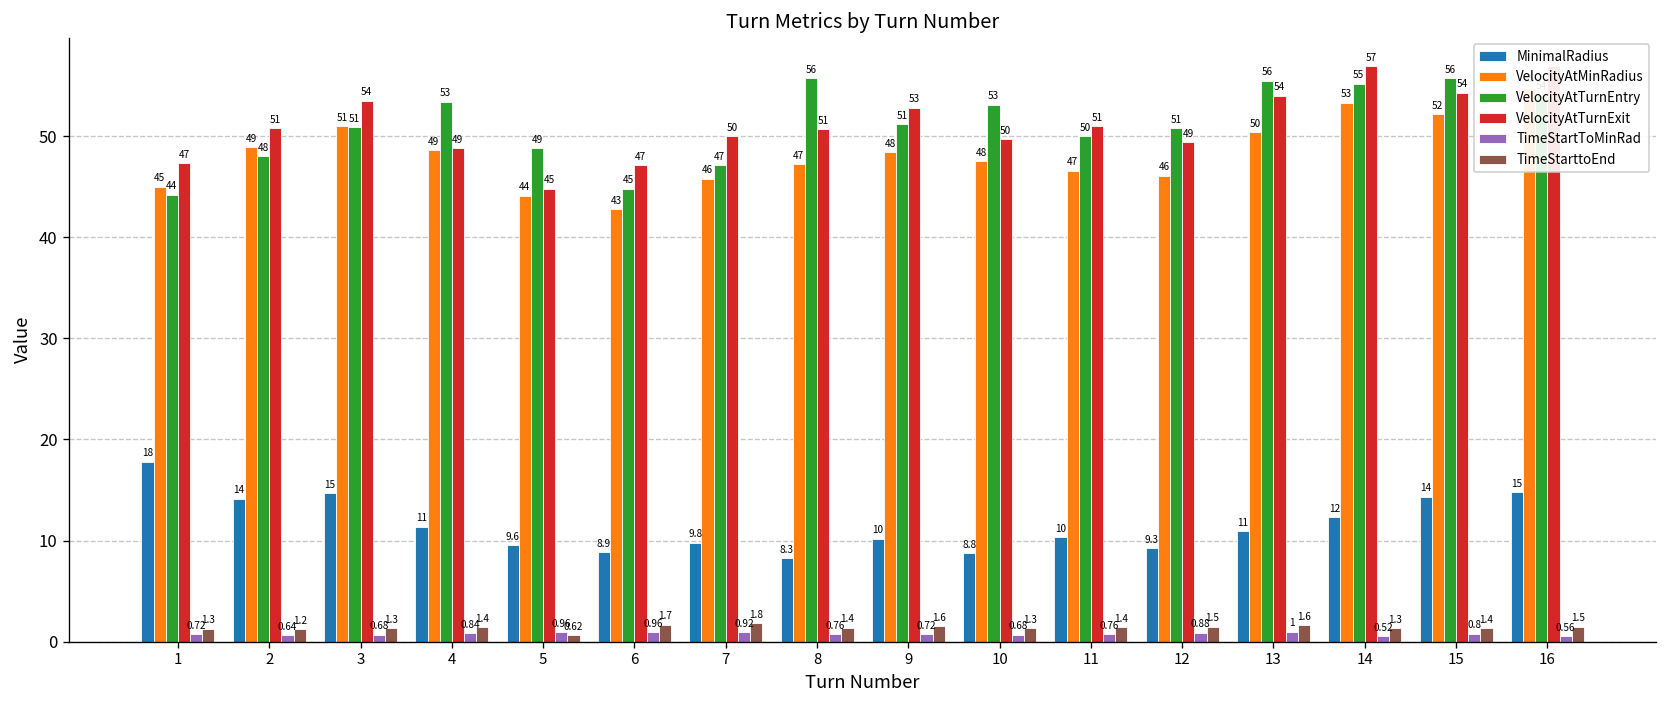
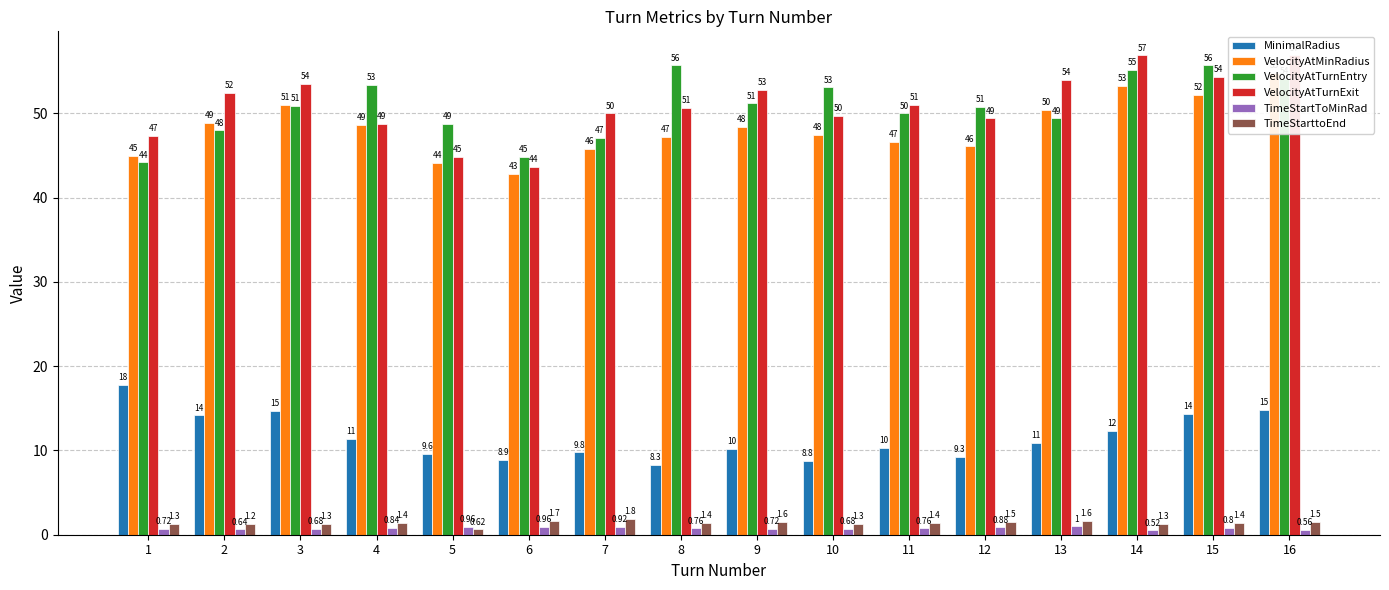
VelocityAtTurnExit, 2: 51 -> 52
VelocityAtTurnExit, 6: 47 -> 44
VelocityAtTurnEntry, 13: 56 -> 49
